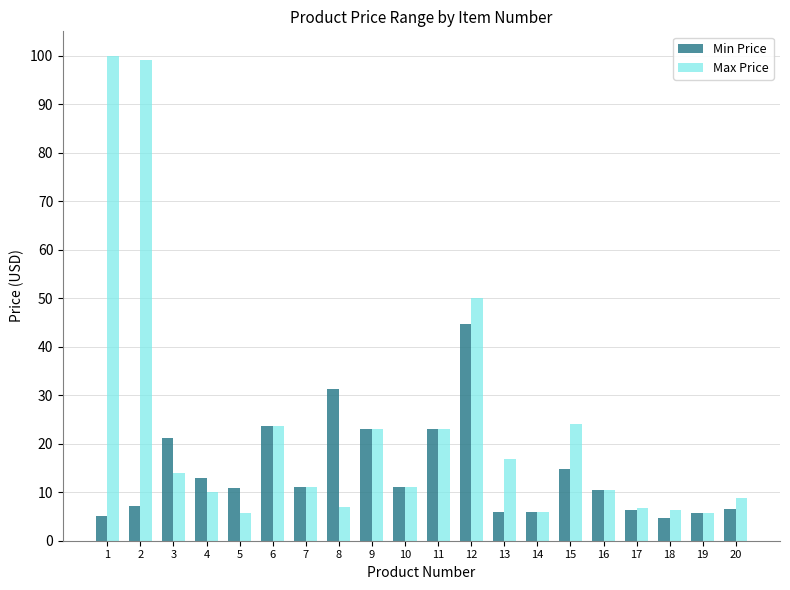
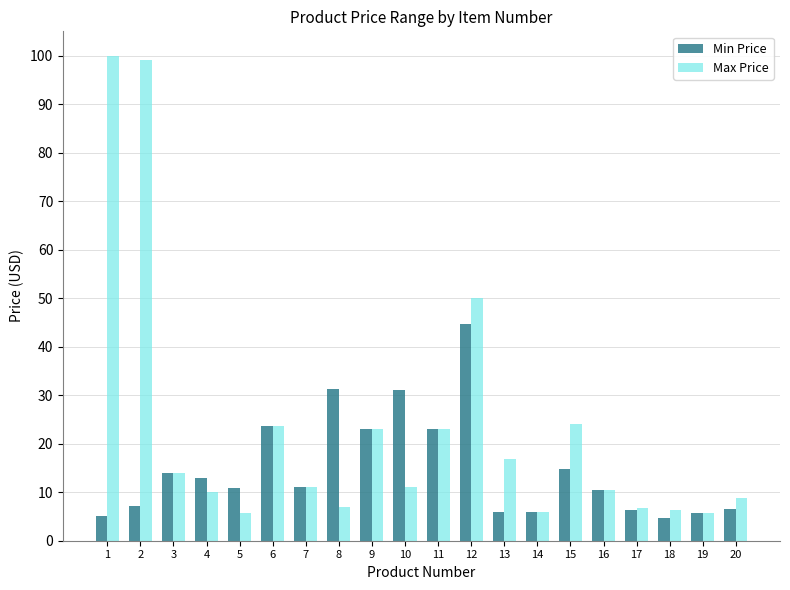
Min Price, 3: 21 -> 14
Min Price, 10: 11 -> 31
